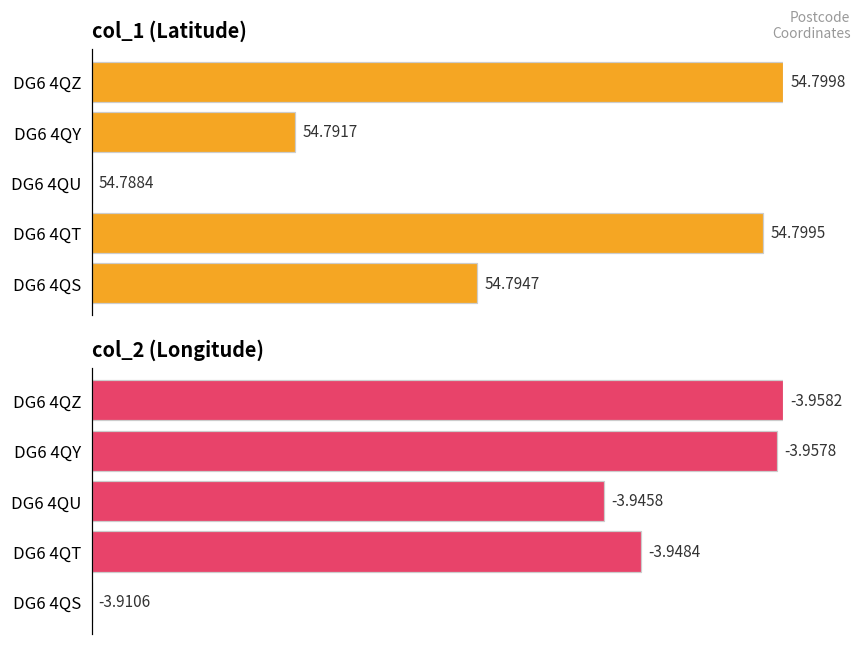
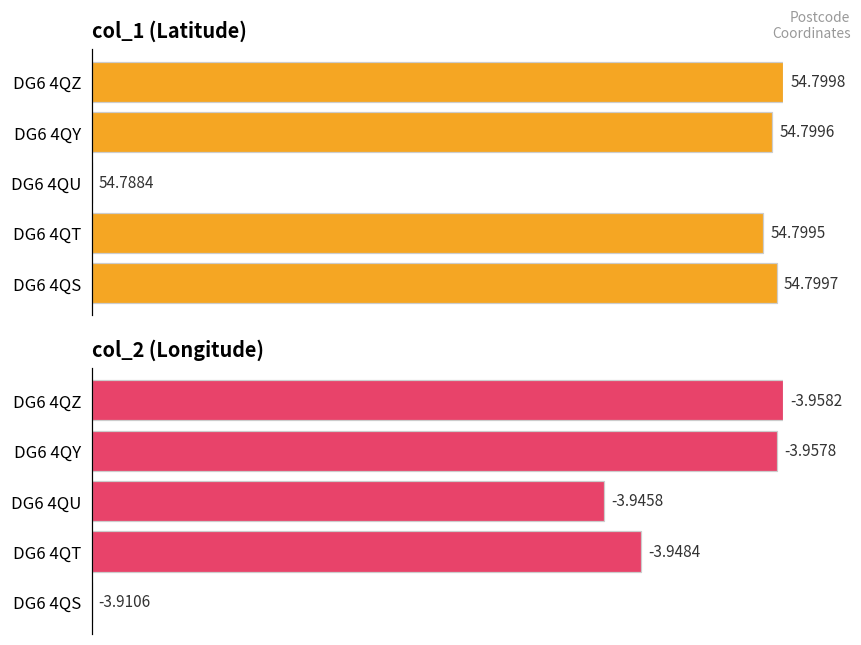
col_1 (Latitude), DG6 4QY: 54.7917 -> 54.7996
col_1 (Latitude), DG6 4QS: 54.7947 -> 54.7997
